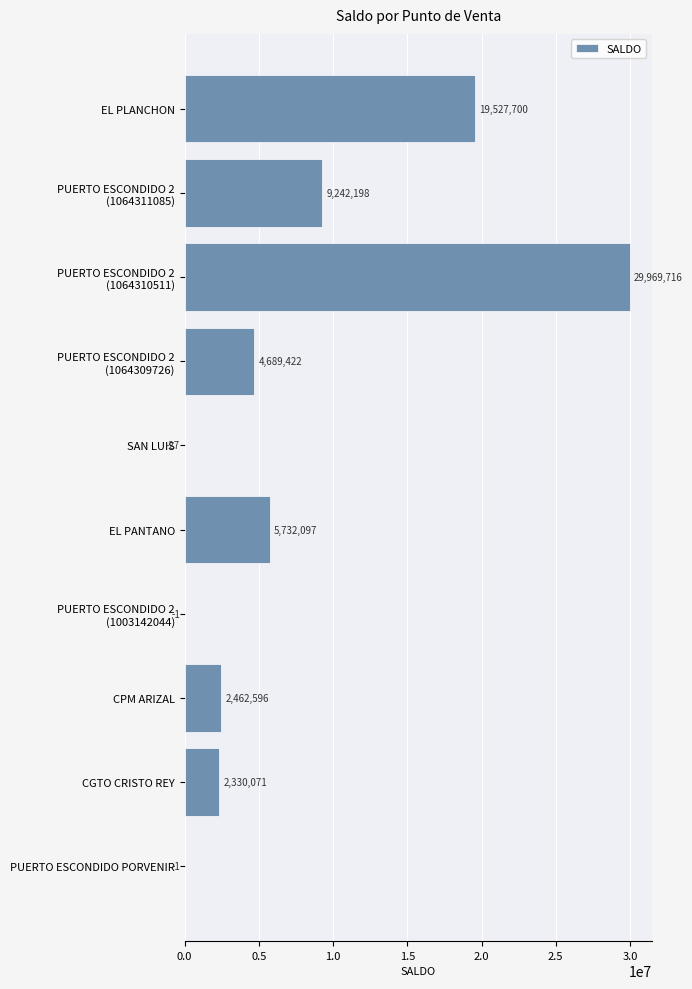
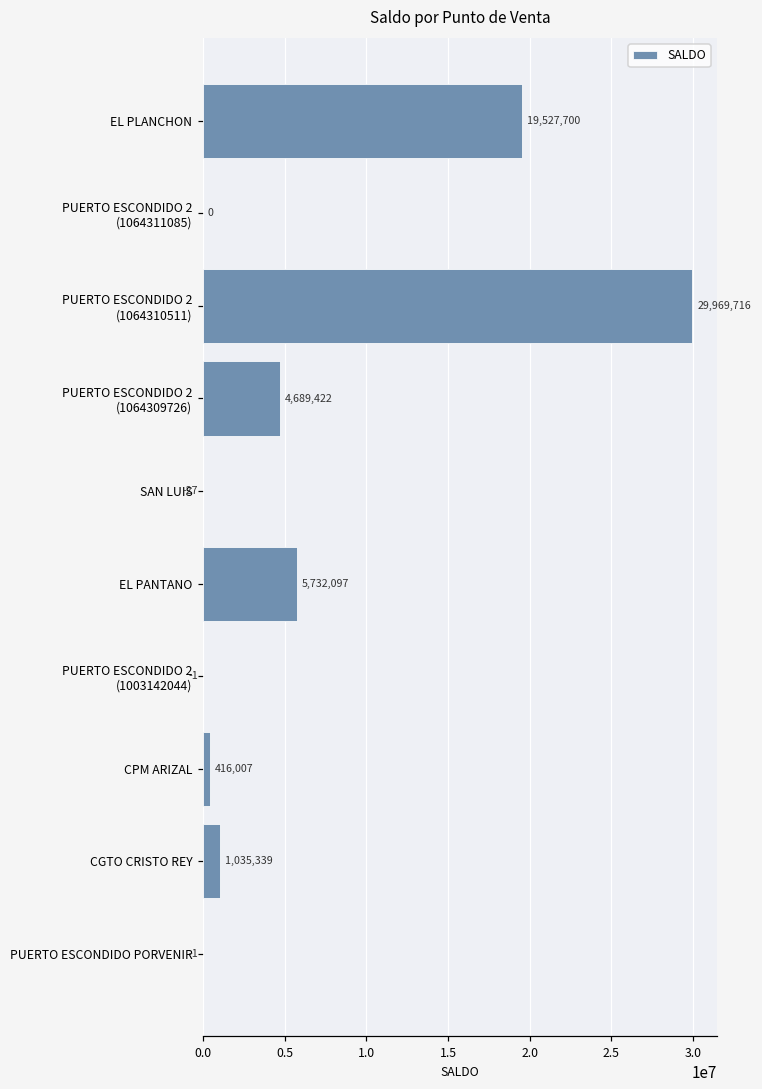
PUERTO ESCONDIDO 2 (1064311085): 9,242,198 -> 0
CPM ARIZAL: 2,462,596 -> 416,007
CGTO CRISTO REY: 2,330,071 -> 1,035,339
